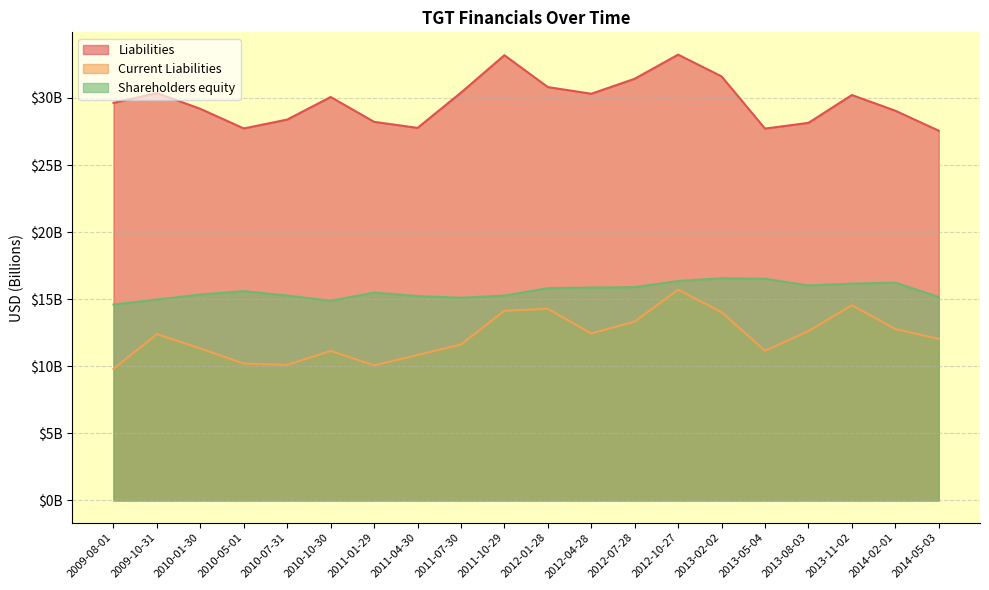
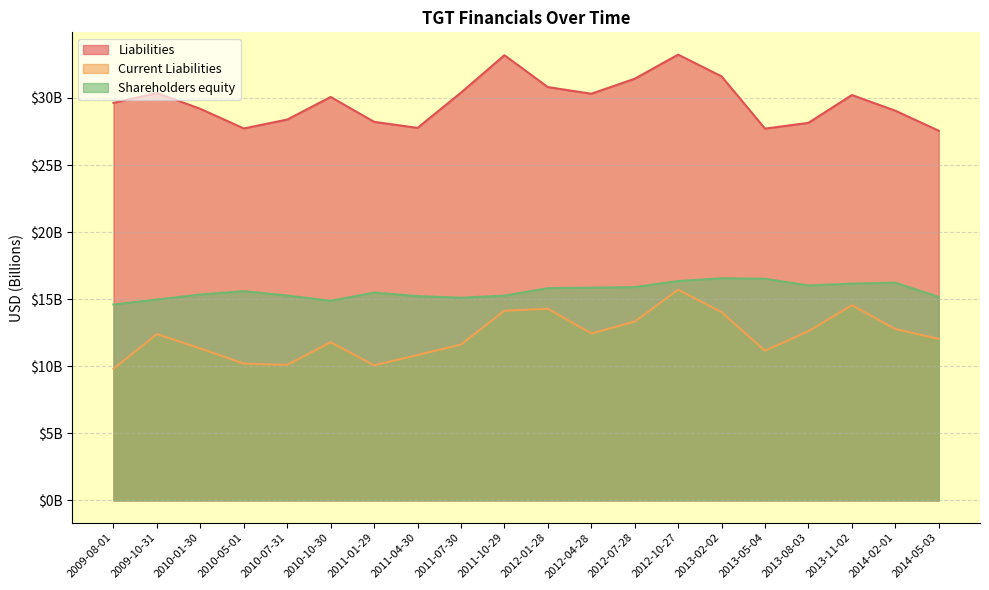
Current Liabilities, 2010-10-30: $11100000000 -> $11800000000
